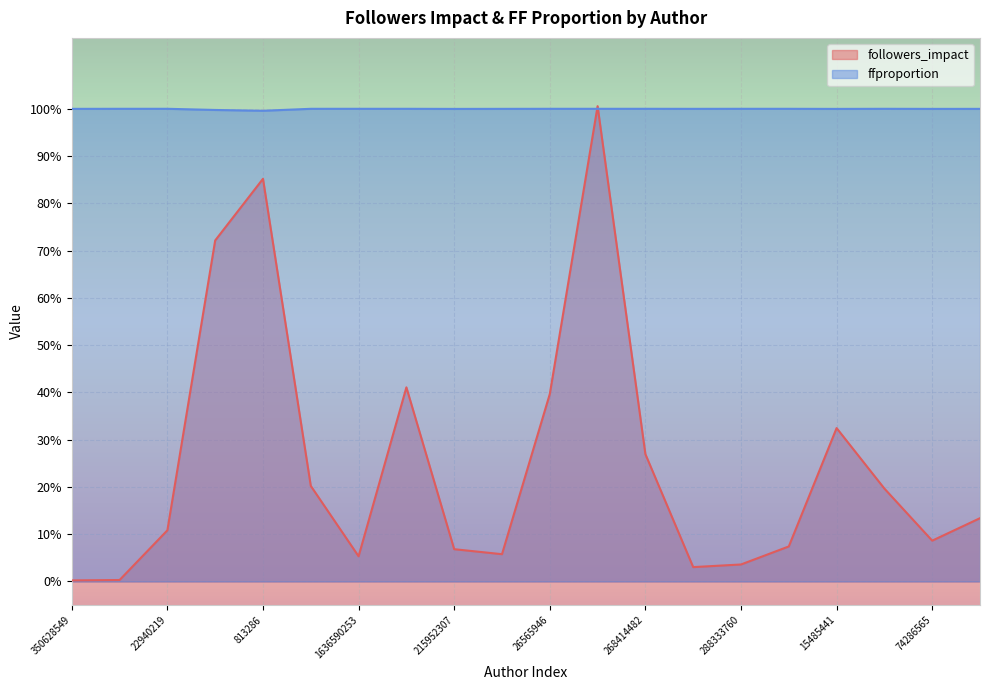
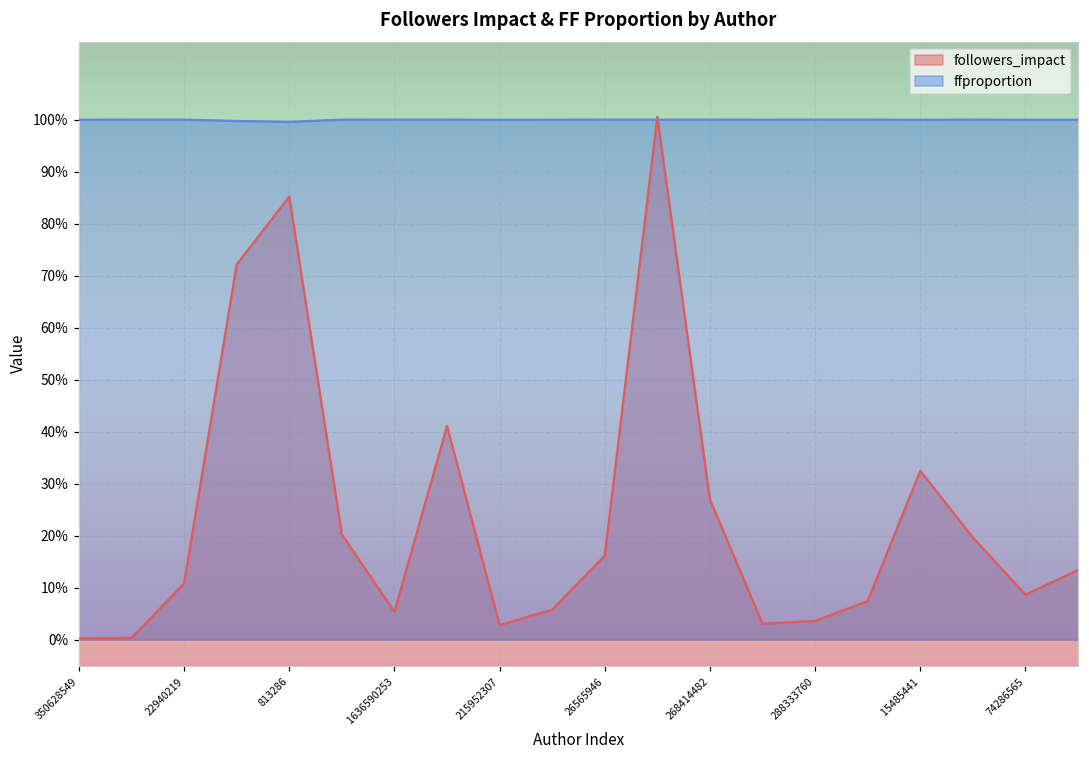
followers_impact, 215952307: 7% -> 3%
followers_impact, 26565946: 40% -> 16%
